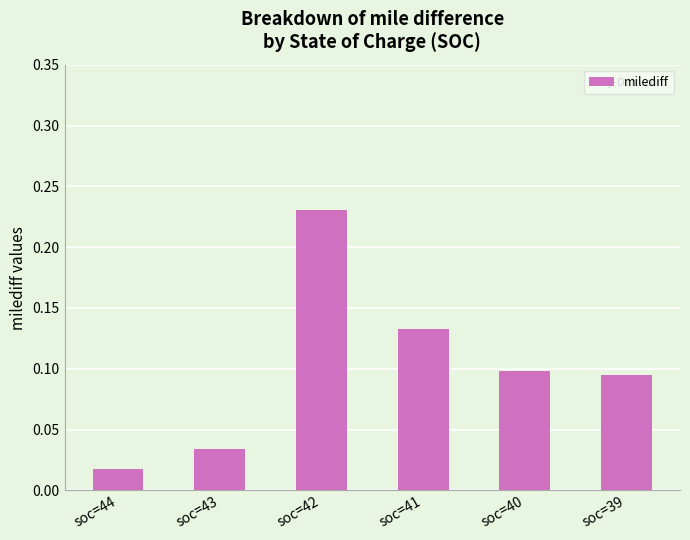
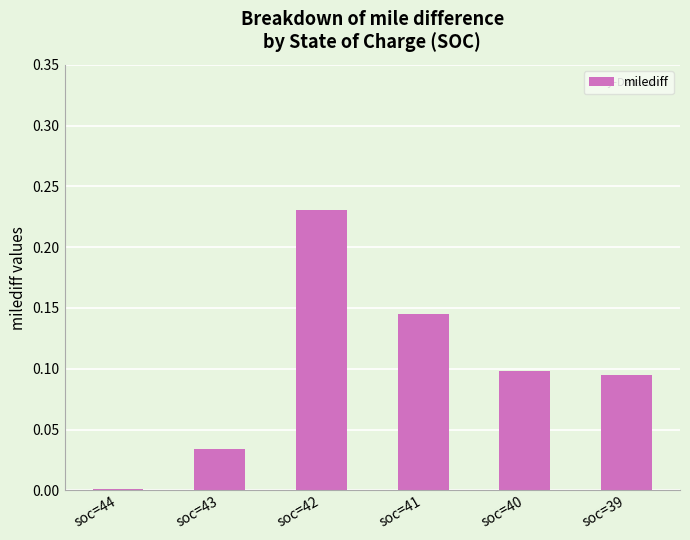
soc=44: 0.018 -> 0.001
soc=41: 0.133 -> 0.145
